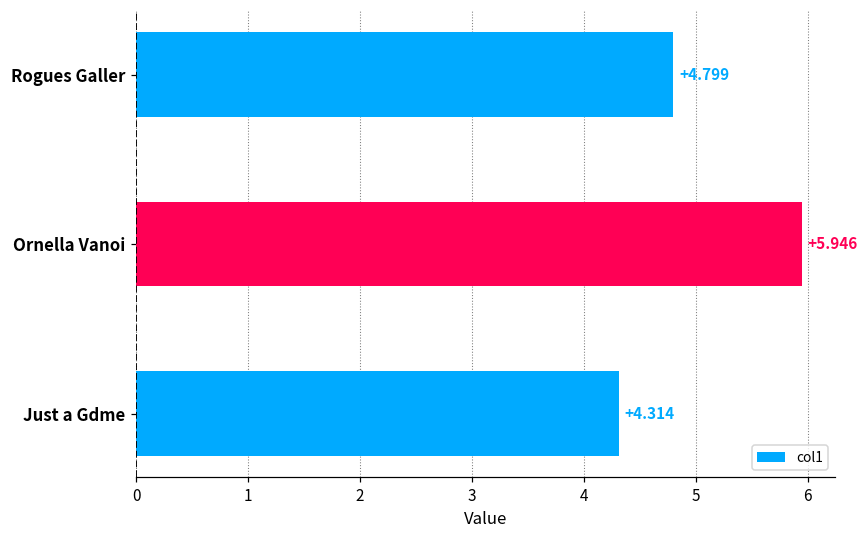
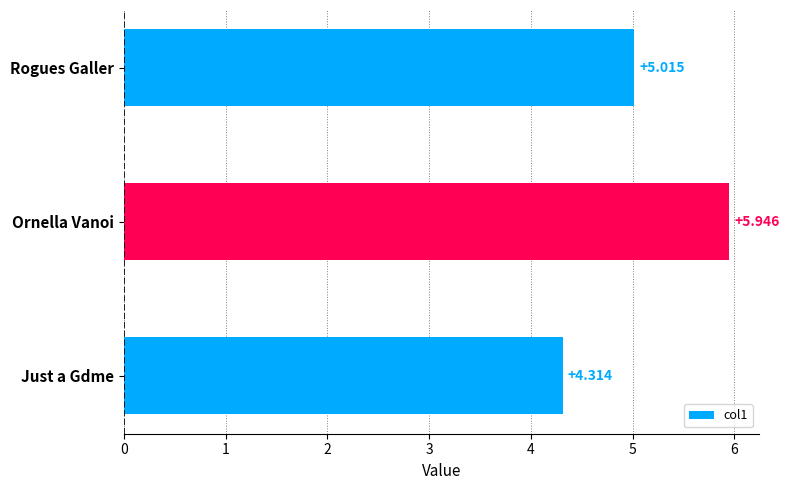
Rogues Galler: +4.799 -> +5.015
